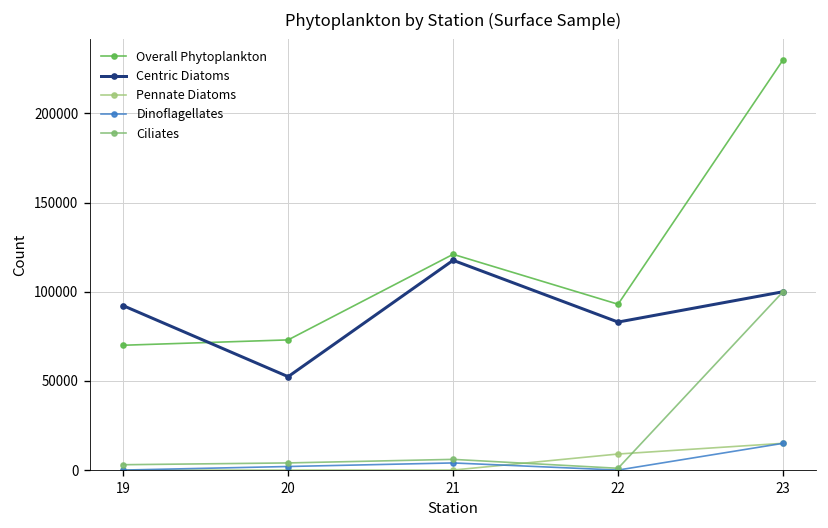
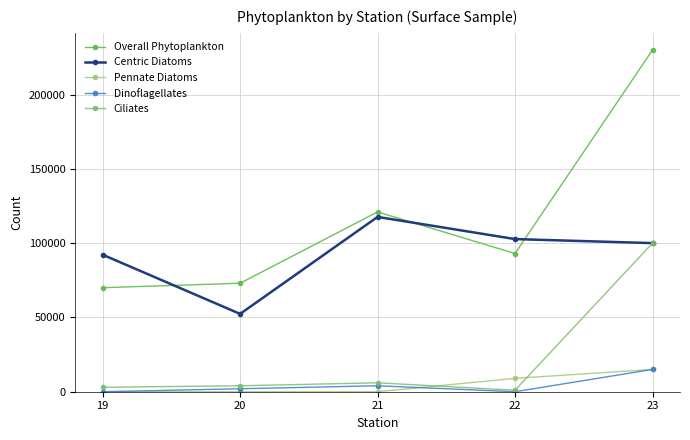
Centric Diatoms, 22: 83000 -> 103000
